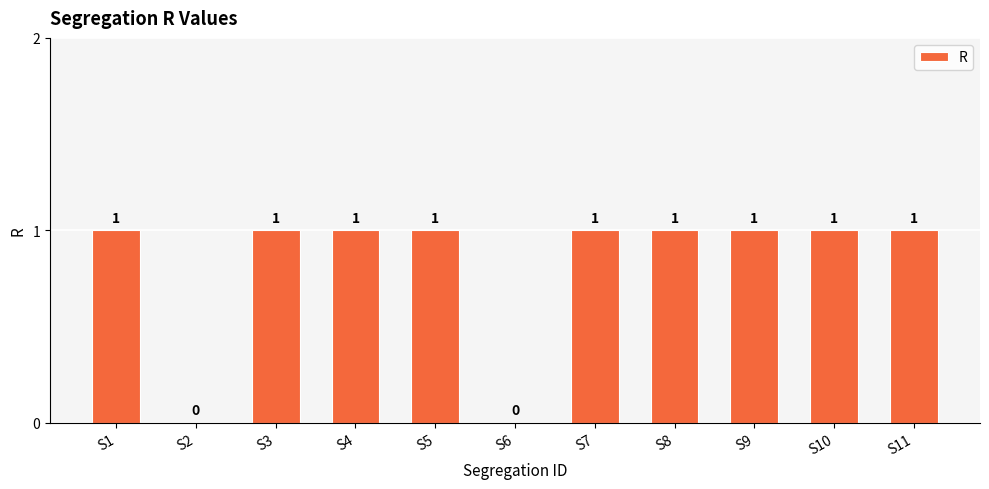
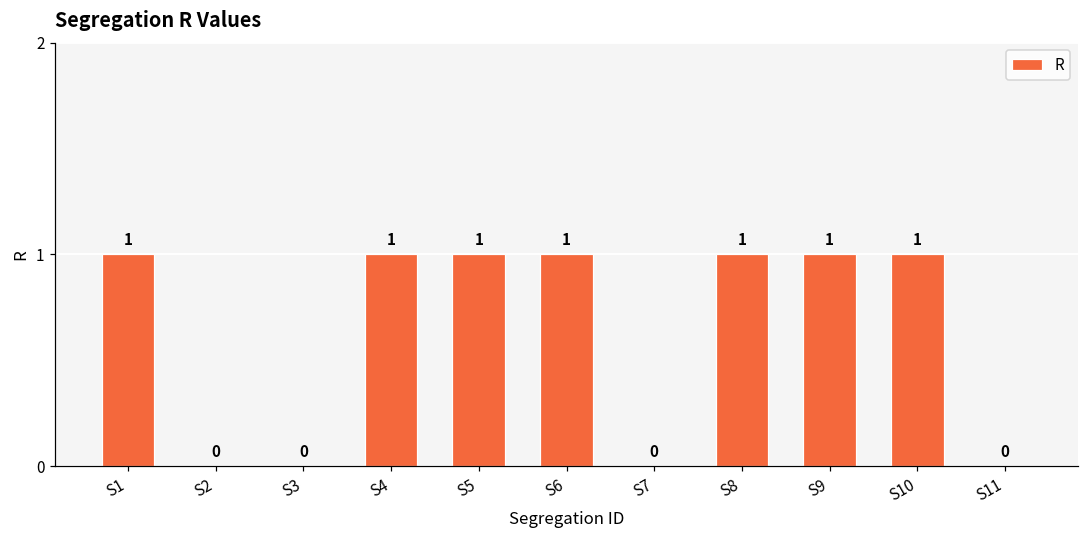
S3: 1 -> 0
S6: 0 -> 1
S7: 1 -> 0
S11: 1 -> 0
